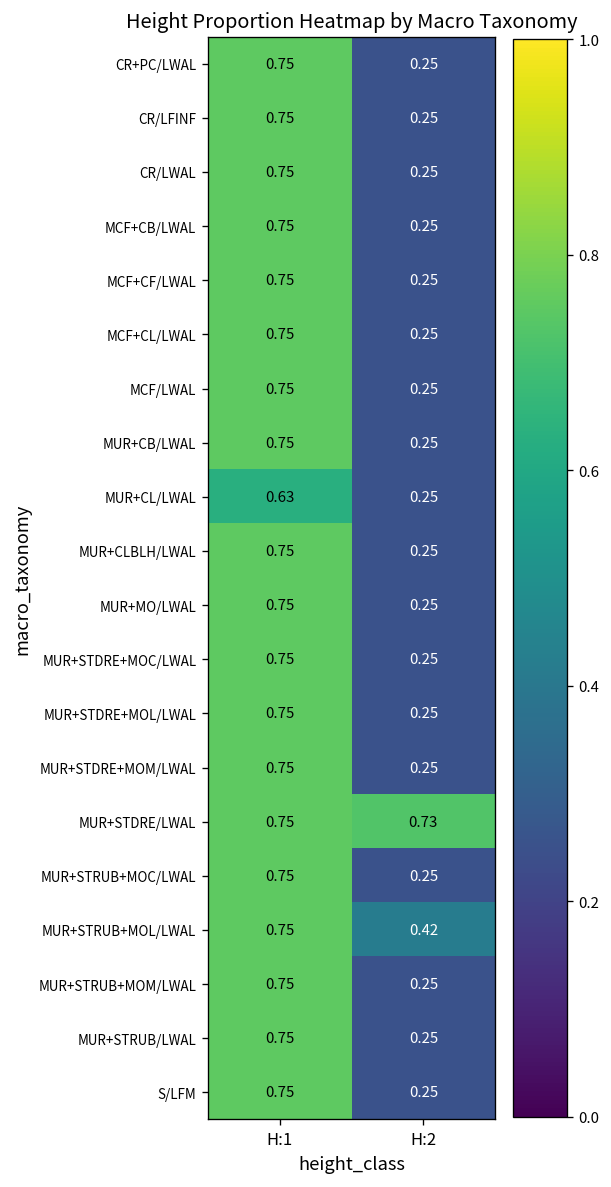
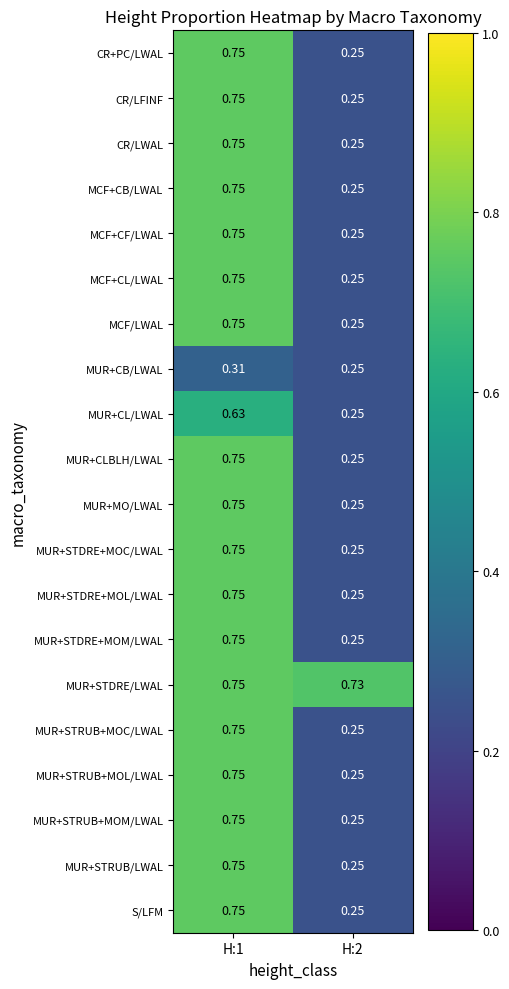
MUR+CB/LWAL, H:1: 0.75 -> 0.31
MUR+STRUB+MOL/LWAL, H:2: 0.42 -> 0.25
